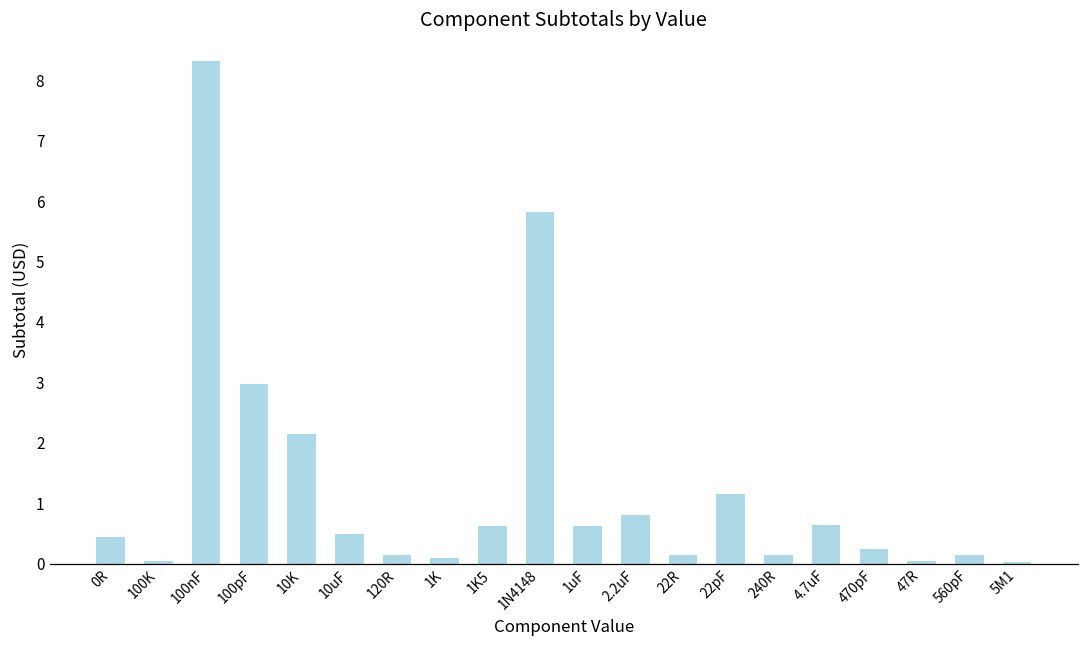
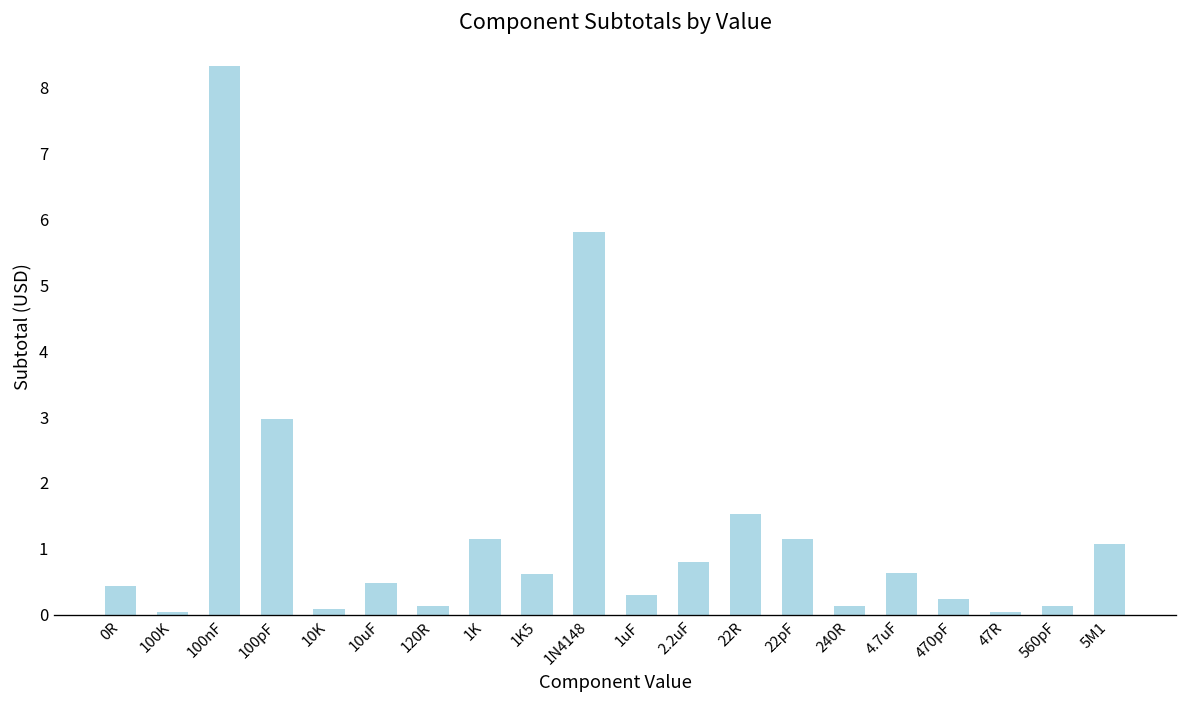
10K: 2.1 -> 0.1
1K: 0.1 -> 1.1
1uF: 0.6 -> 0.3
22R: 0.1 -> 1.5
5M1: 0.0 -> 1.1
